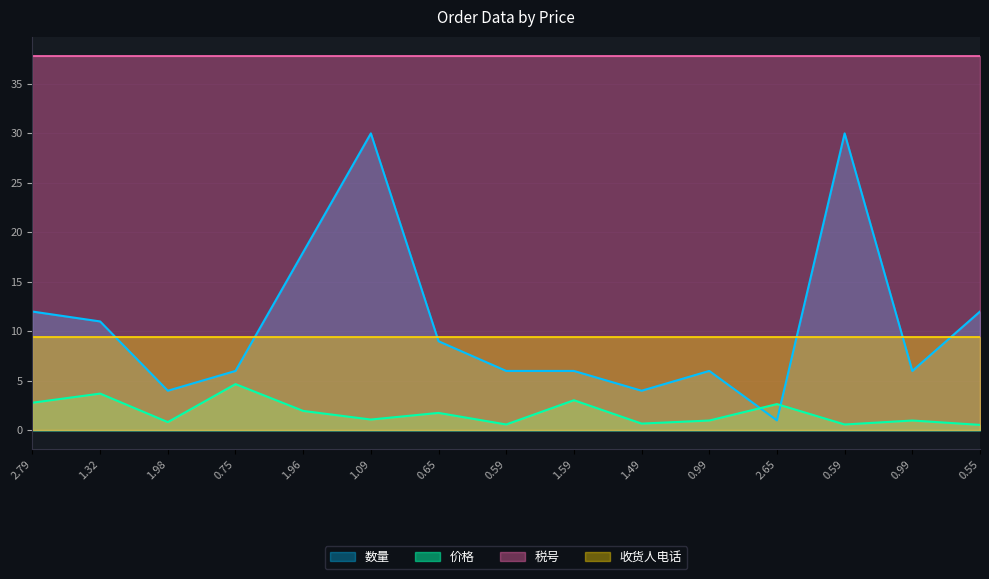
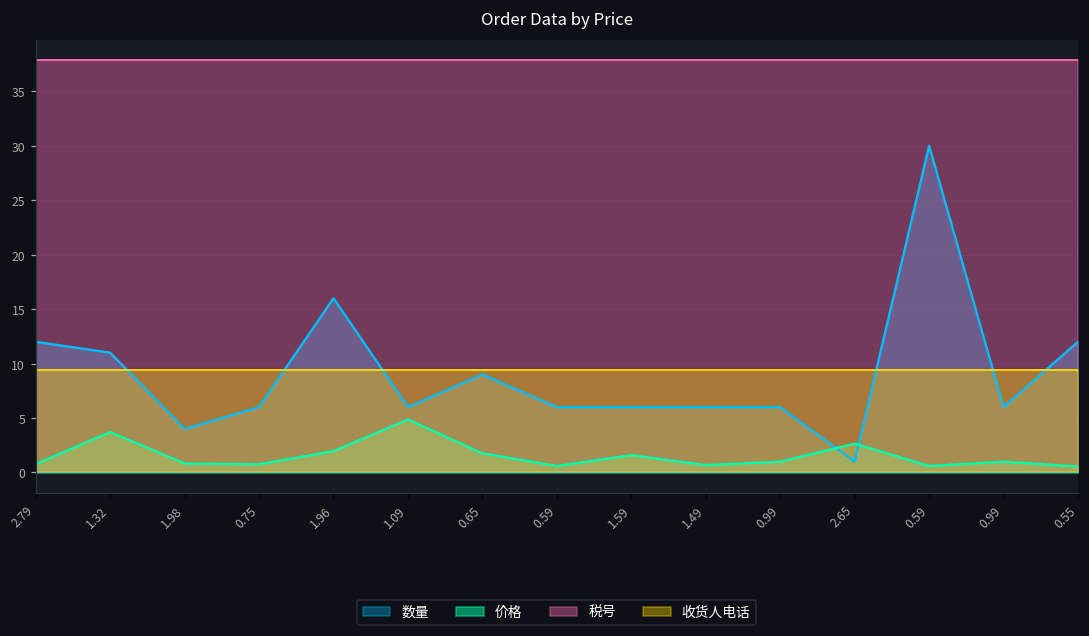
价格, 2.79: 3 -> 1
价格, 0.75: 5 -> 1
数量, 1.96: 18 -> 16
数量, 1.09: 30 -> 6
价格, 1.09: 1 -> 5
价格, 1.59: 3 -> 2
数量, 1.49: 4 -> 6
